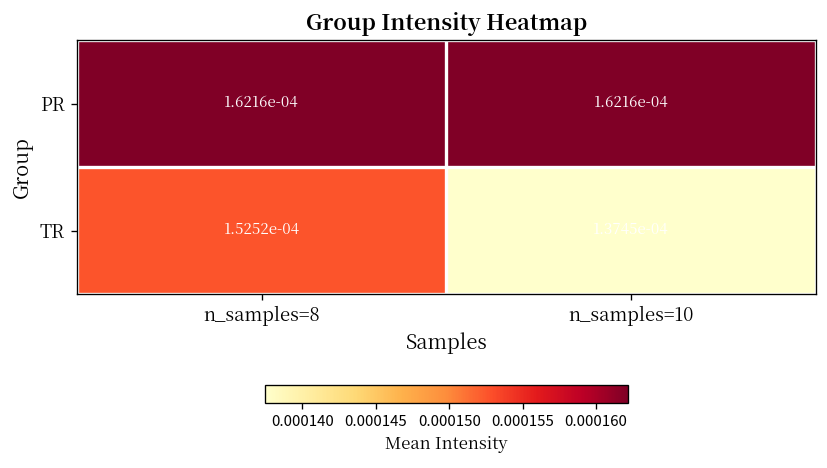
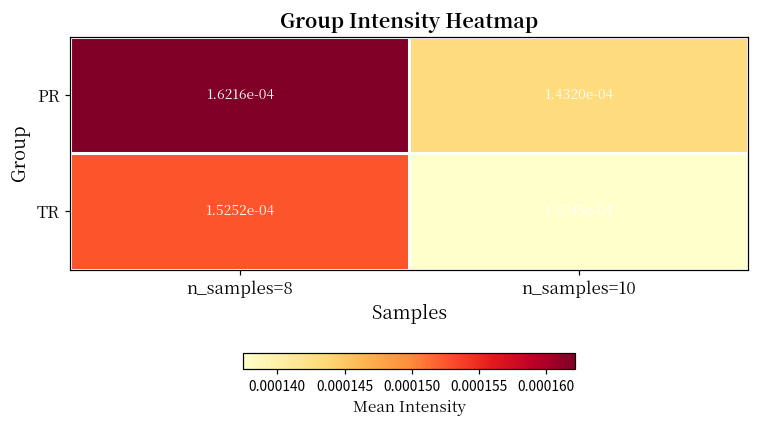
PR, n_samples=10: 1.6216e-04 -> 1.4320e-04
